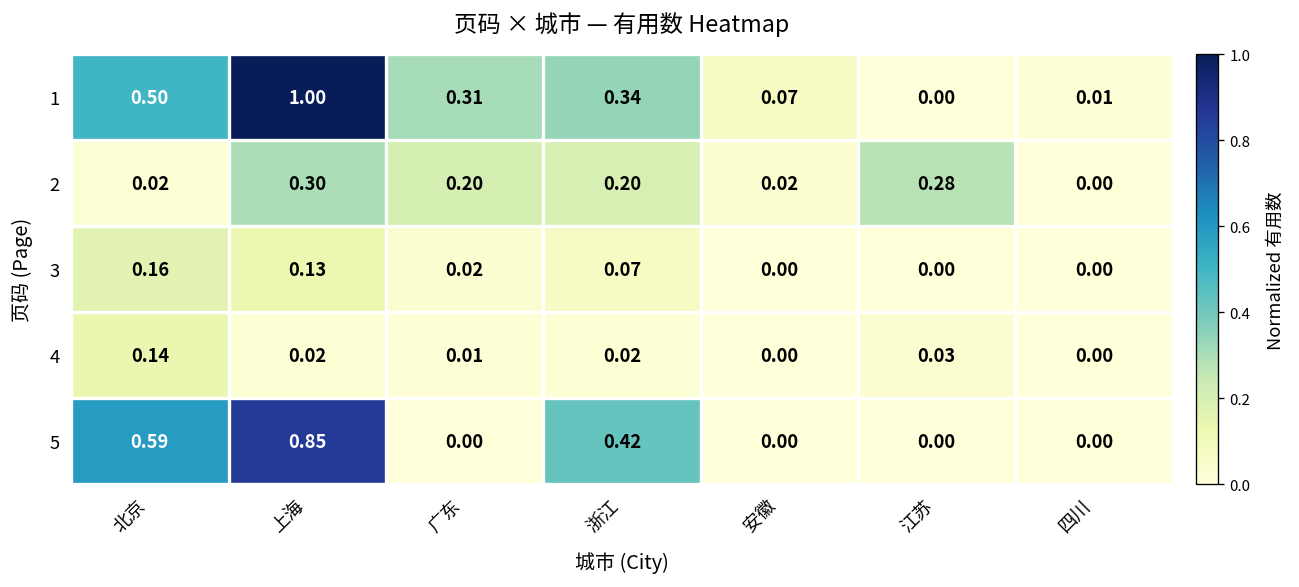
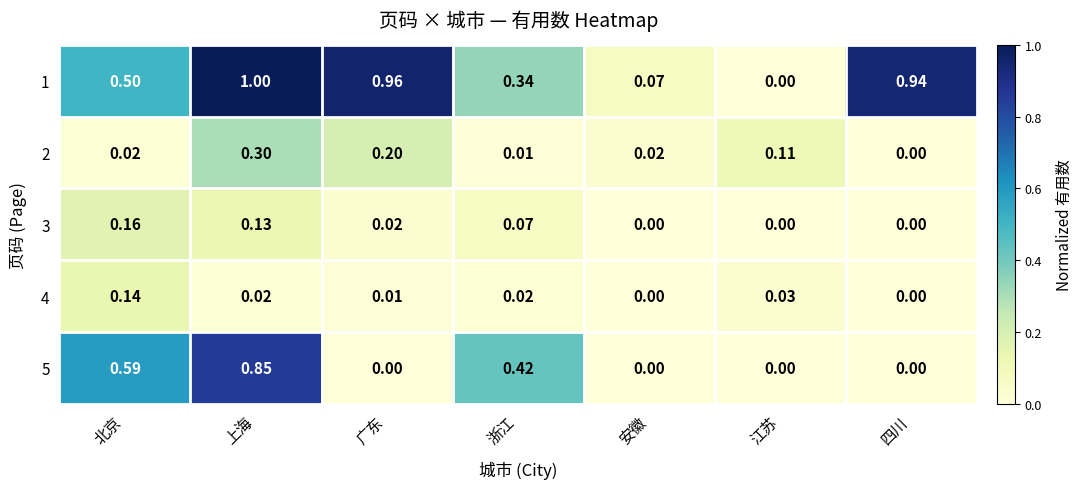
1, 广东: 0.31 -> 0.96
1, 四川: 0.01 -> 0.94
2, 浙江: 0.20 -> 0.01
2, 江苏: 0.28 -> 0.11
